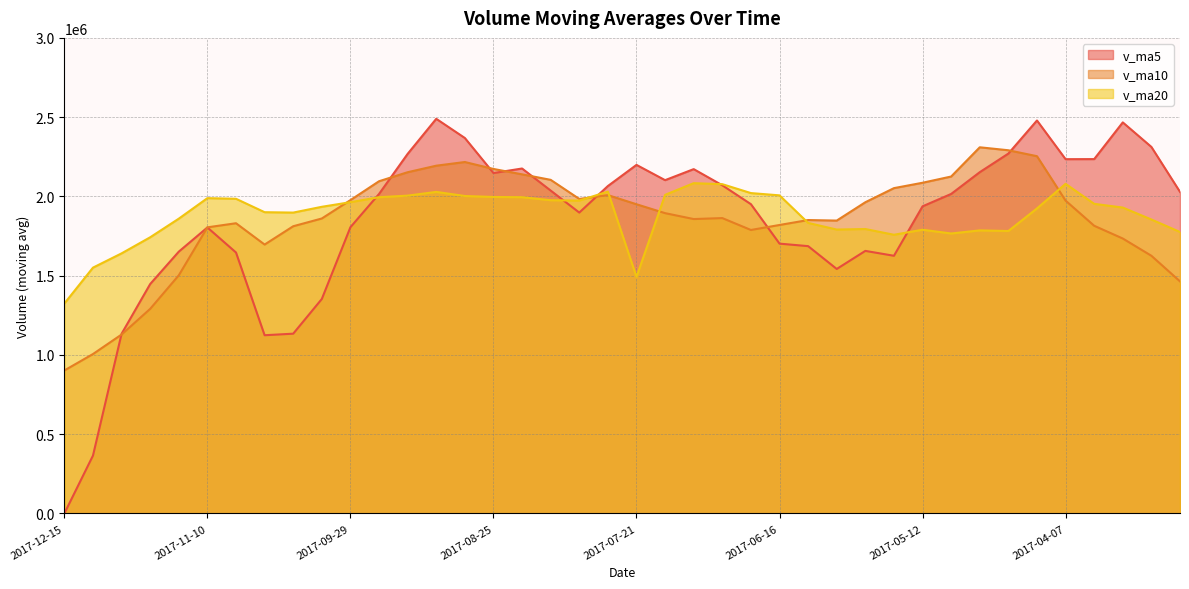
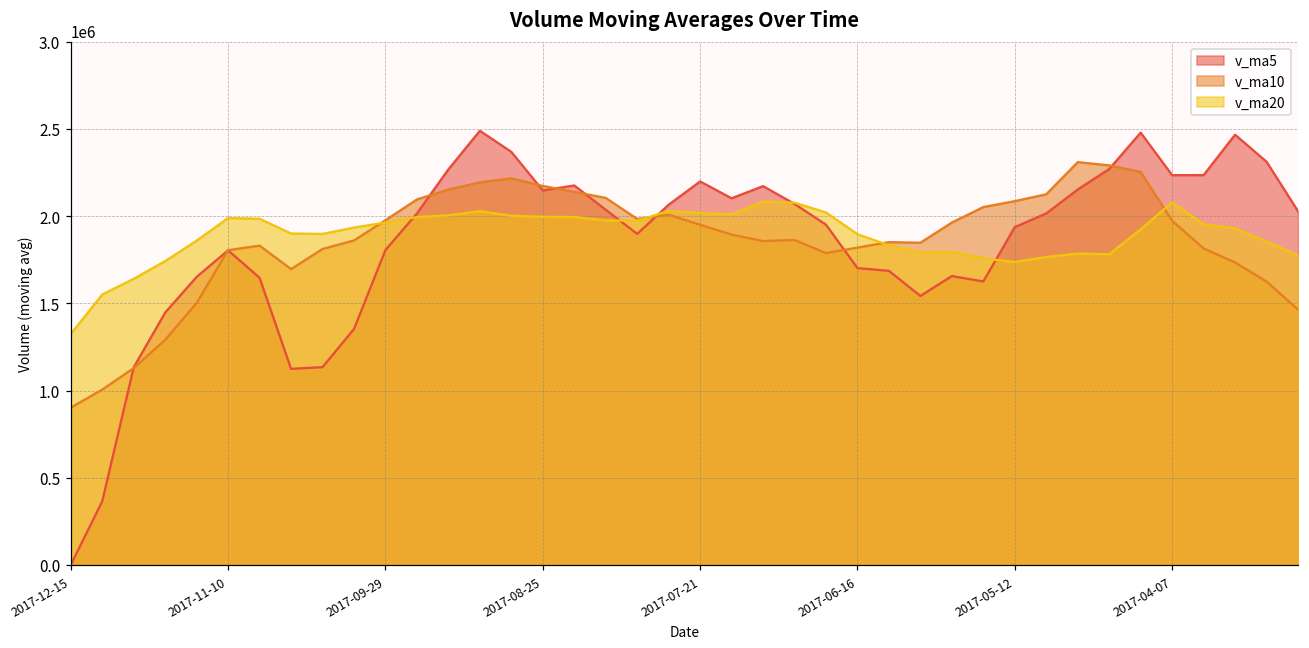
v_ma20, 2017-07-21: 1490000 -> 2020000
v_ma20, 2017-06-16: 2010000 -> 1900000
v_ma20, 2017-05-12: 1790000 -> 1740000
